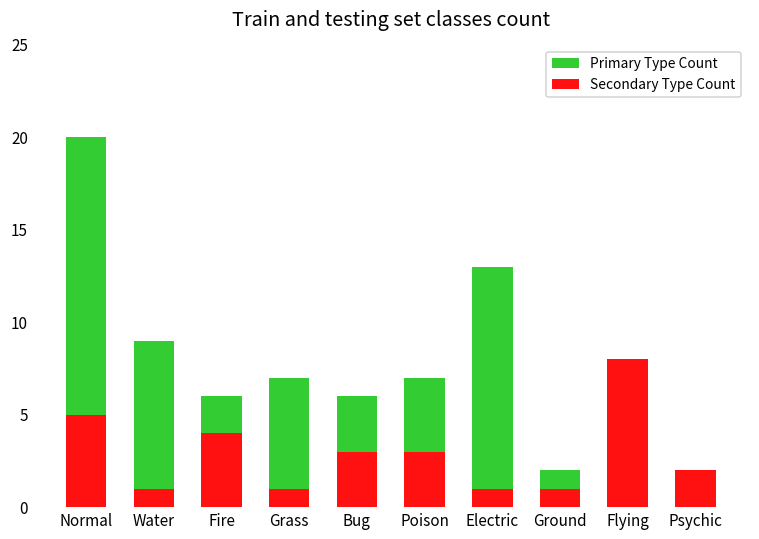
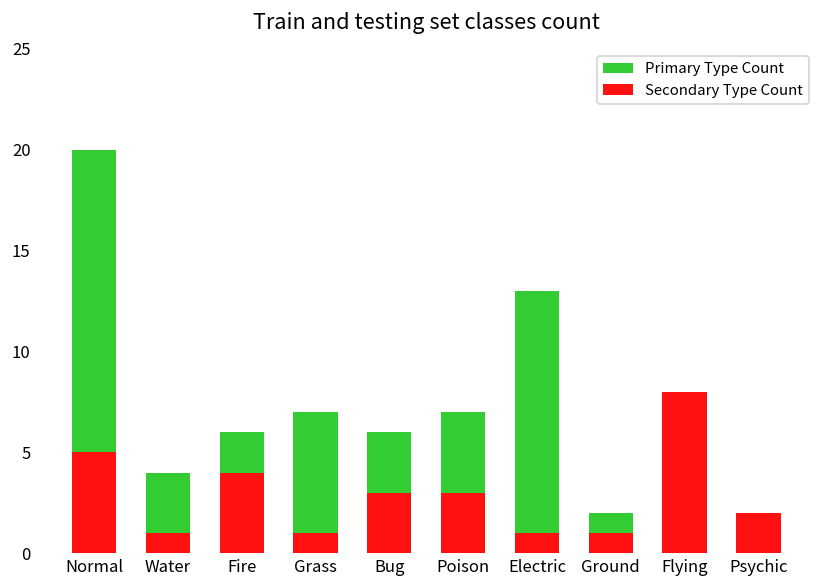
Primary Type Count, Water: 9 -> 4
